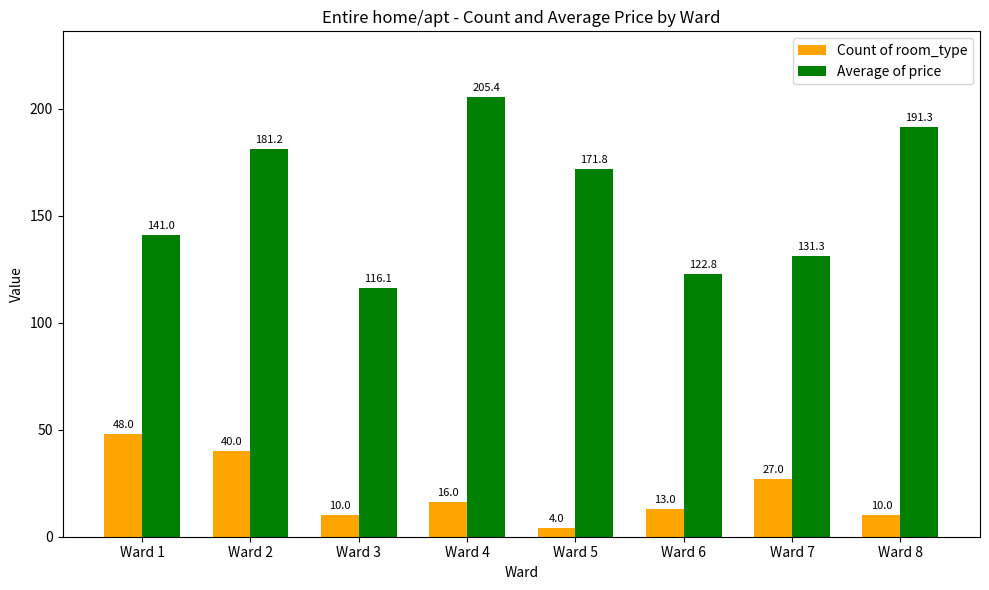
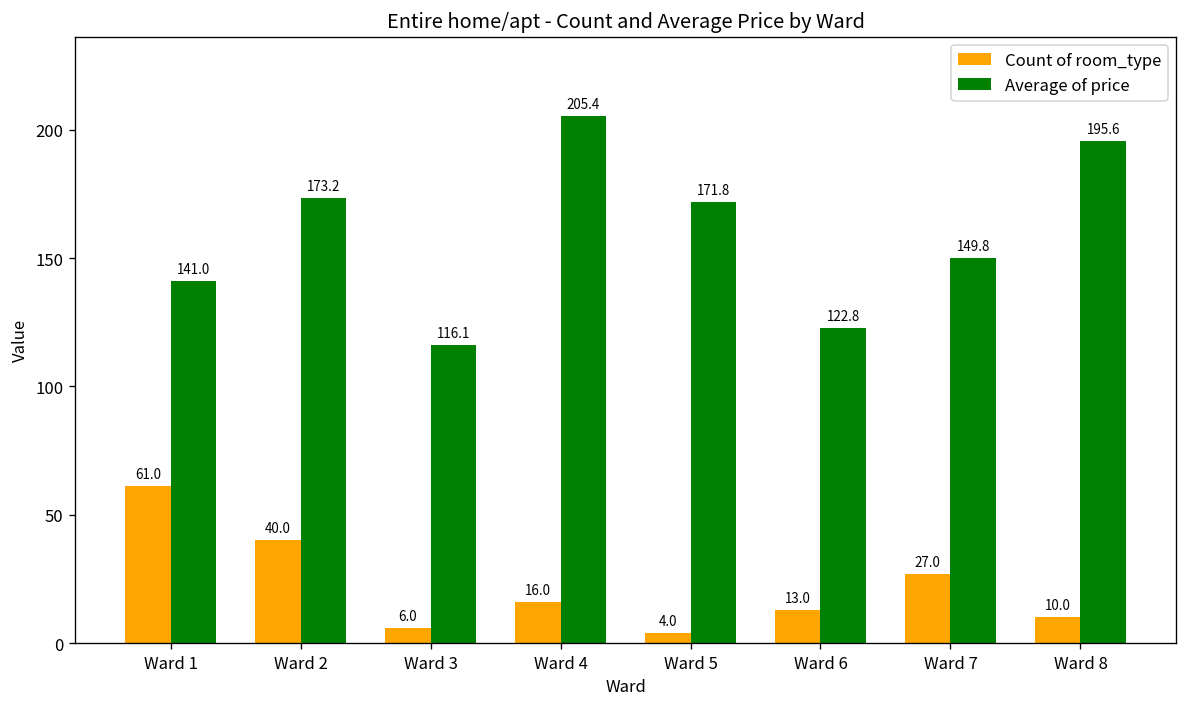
Count of room_type, Ward 1: 48.0 -> 61.0
Average of price, Ward 2: 181.2 -> 173.2
Count of room_type, Ward 3: 10.0 -> 6.0
Average of price, Ward 7: 131.3 -> 149.8
Average of price, Ward 8: 191.3 -> 195.6
